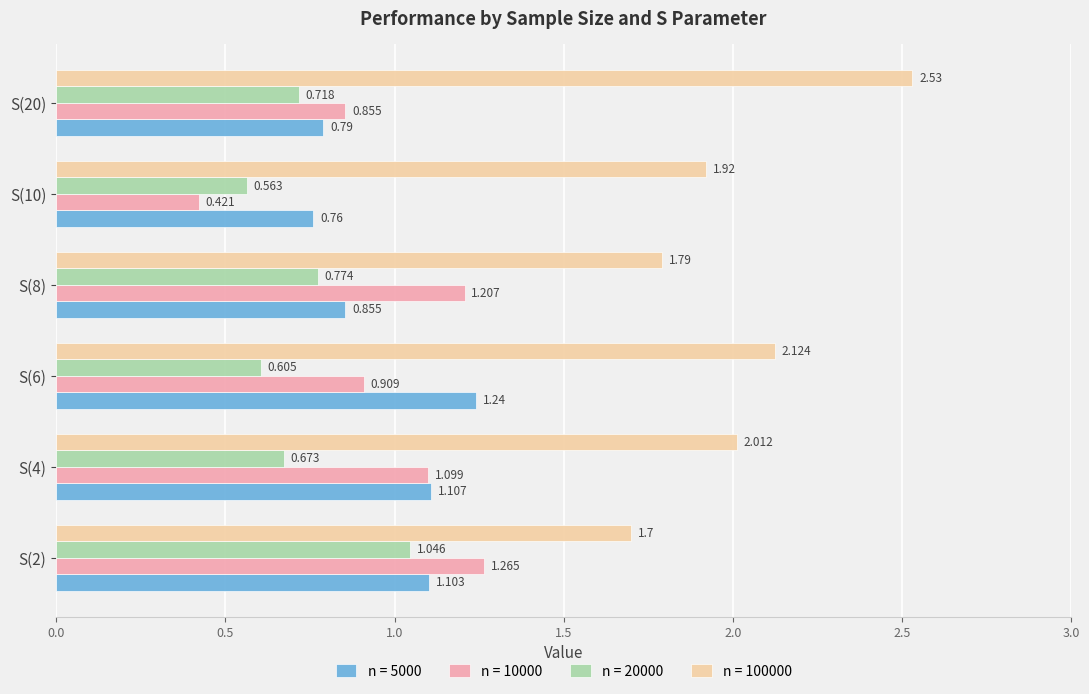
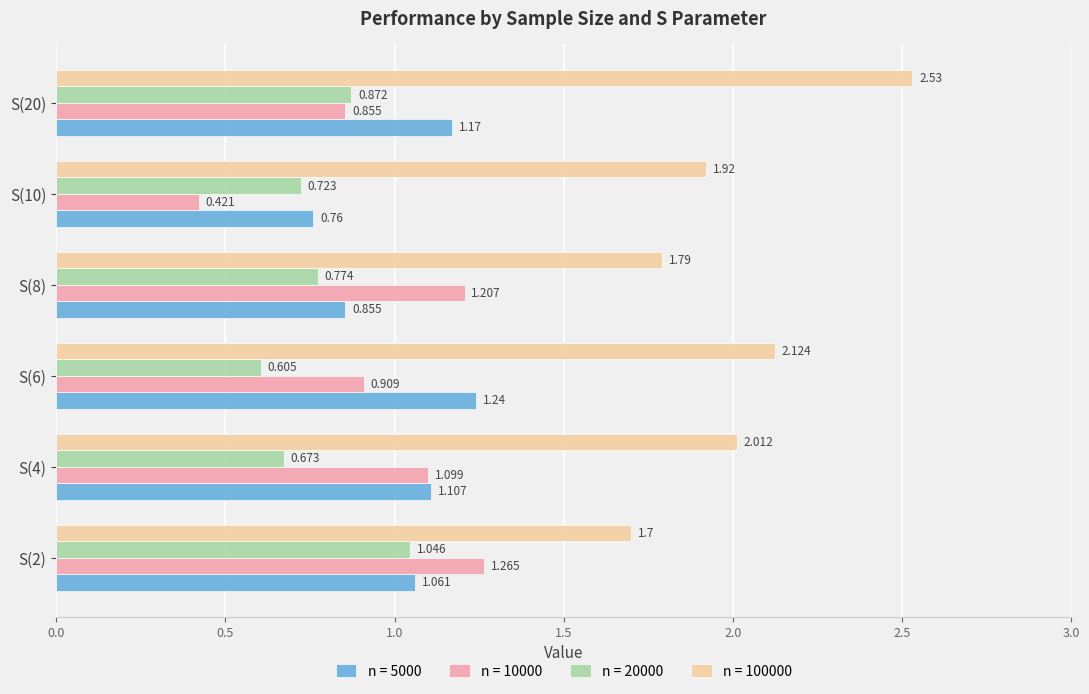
n = 20000, S(20): 0.718 -> 0.872
n = 5000, S(20): 0.79 -> 1.17
n = 20000, S(10): 0.563 -> 0.723
n = 5000, S(2): 1.103 -> 1.061
